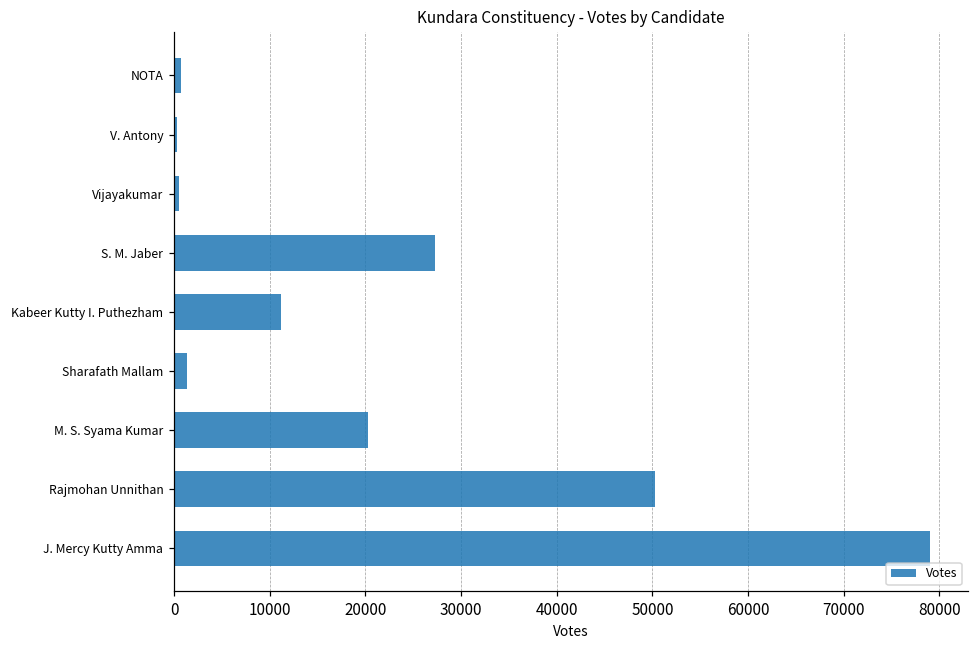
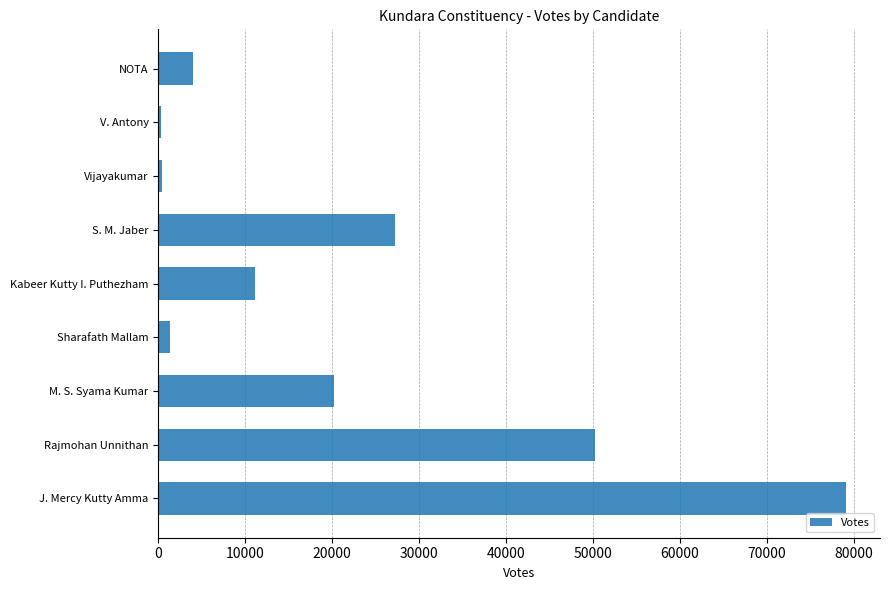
NOTA: 1000 -> 4000
